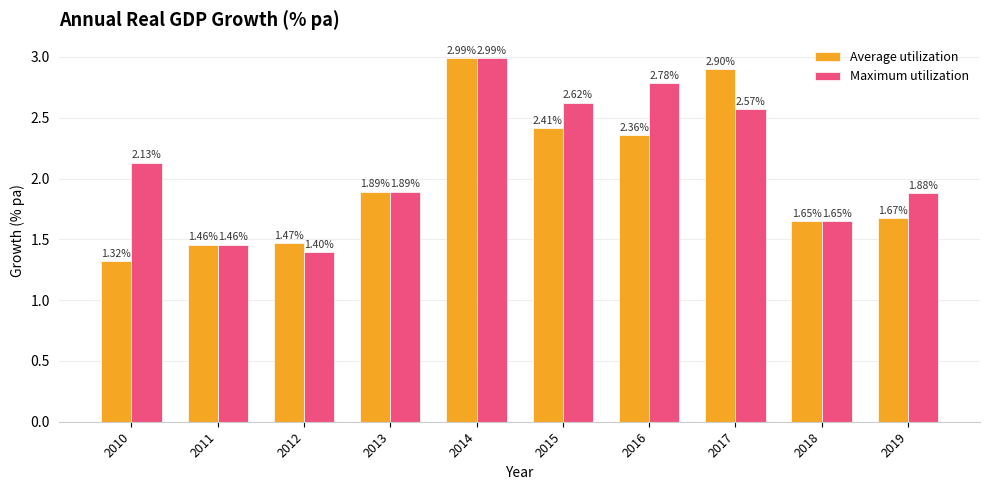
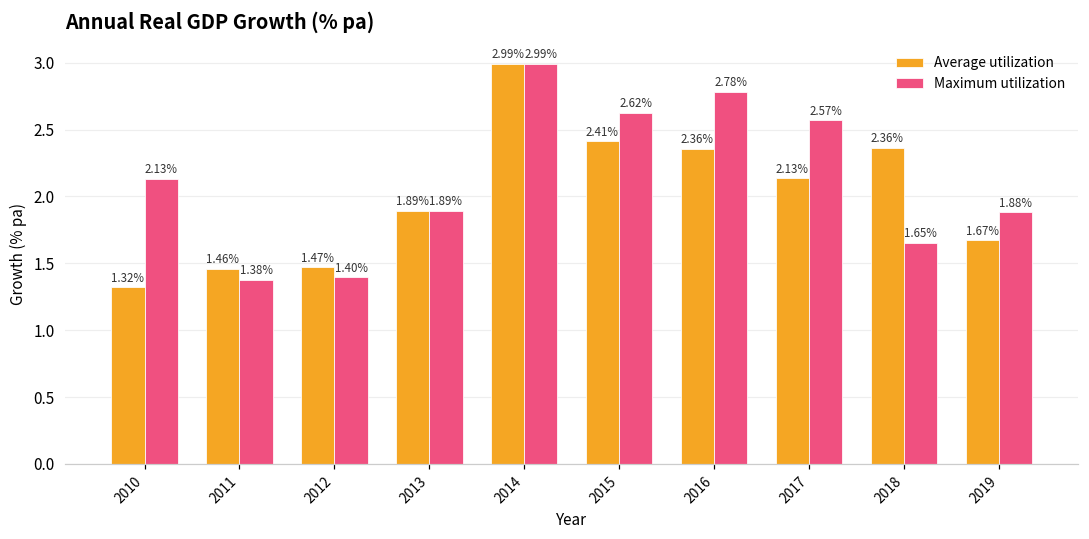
Maximum utilization, 2011: 1.46% -> 1.38%
Average utilization, 2017: 2.90% -> 2.13%
Average utilization, 2018: 1.65% -> 2.36%
